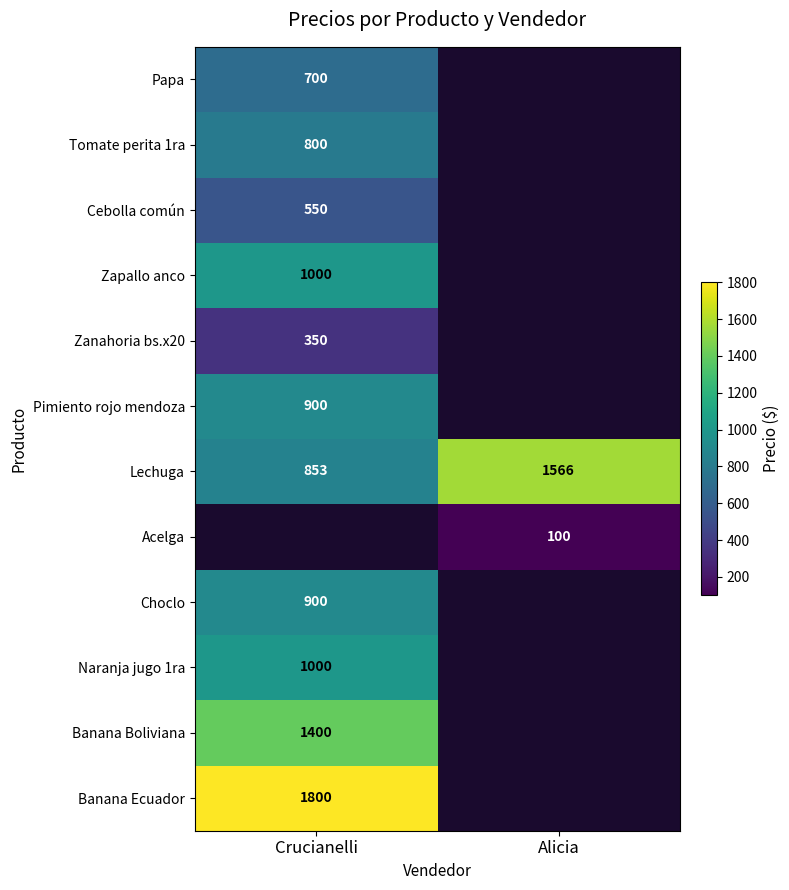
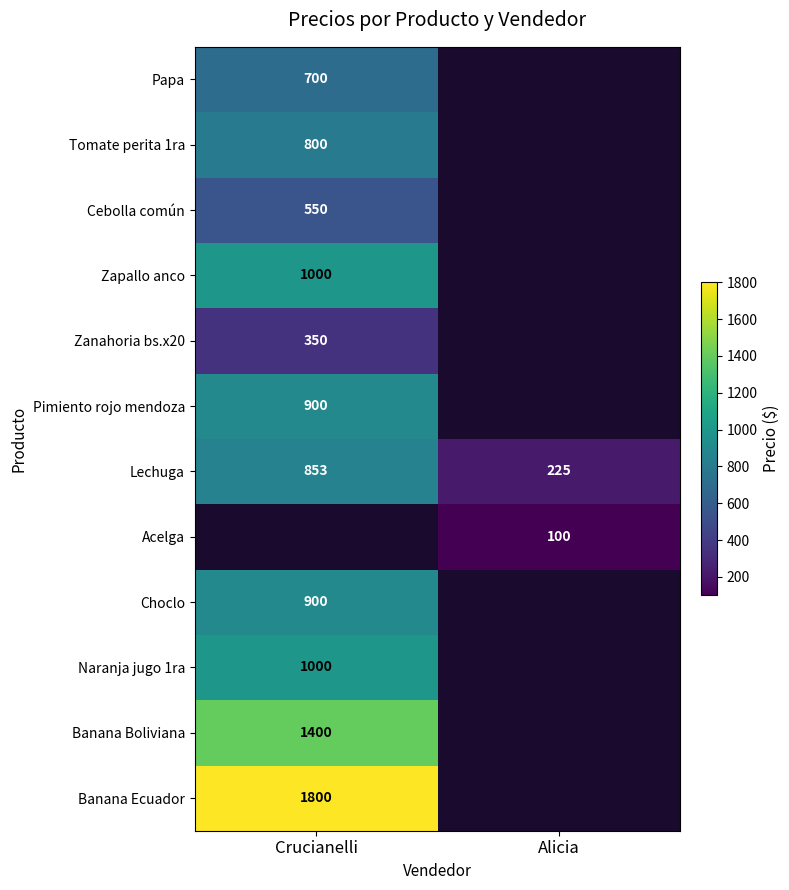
Lechuga, Alicia: 1566 -> 225
